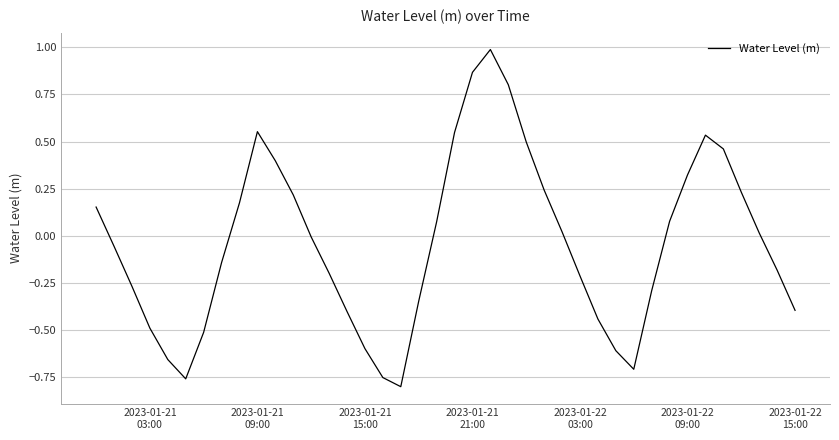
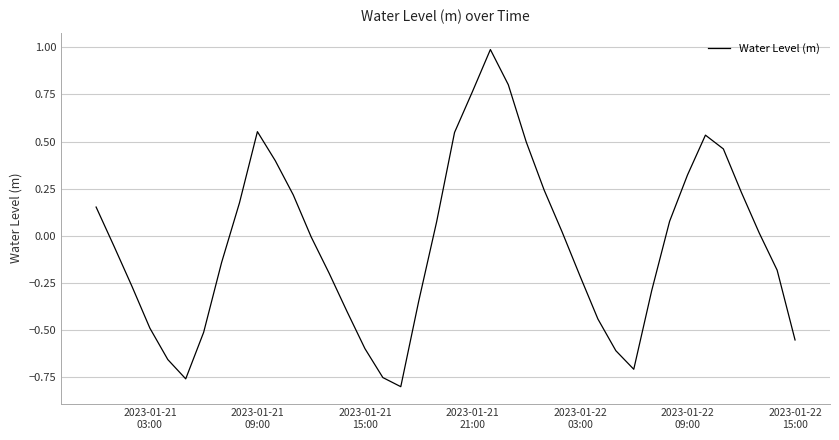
2023-01-21 21:00: 0.87 -> 0.77
2023-01-22 15:00: -0.40 -> -0.55
